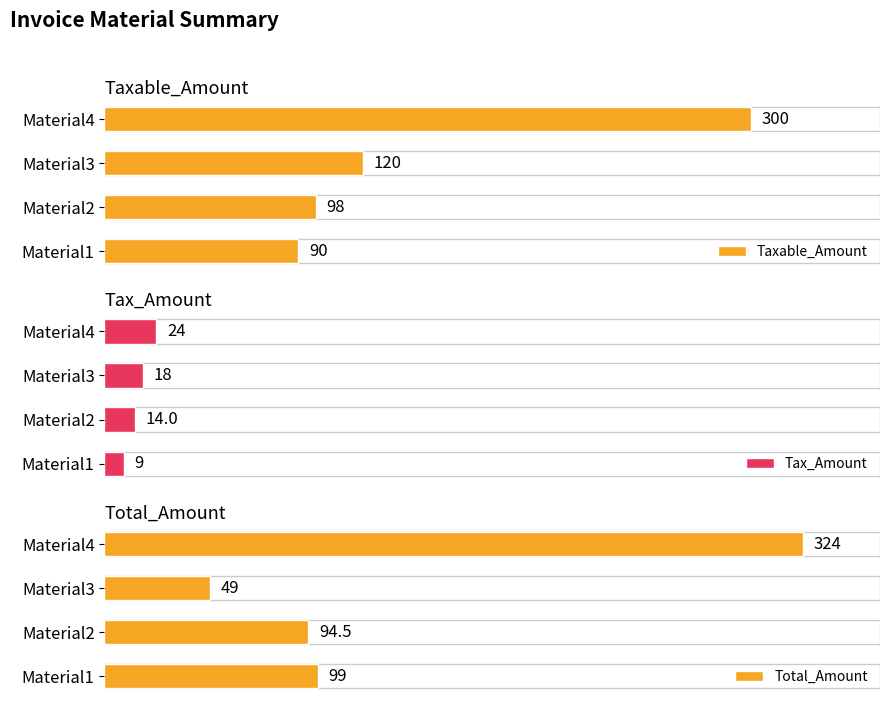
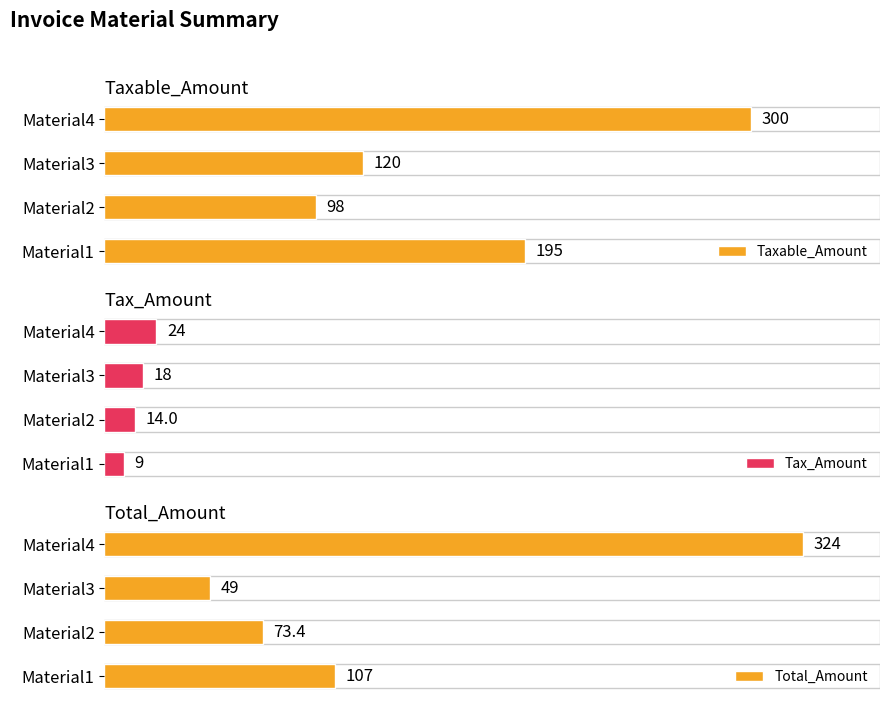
Taxable_Amount, Material1: 90 -> 195
Total_Amount, Material2: 94.5 -> 73.4
Total_Amount, Material1: 99 -> 107
